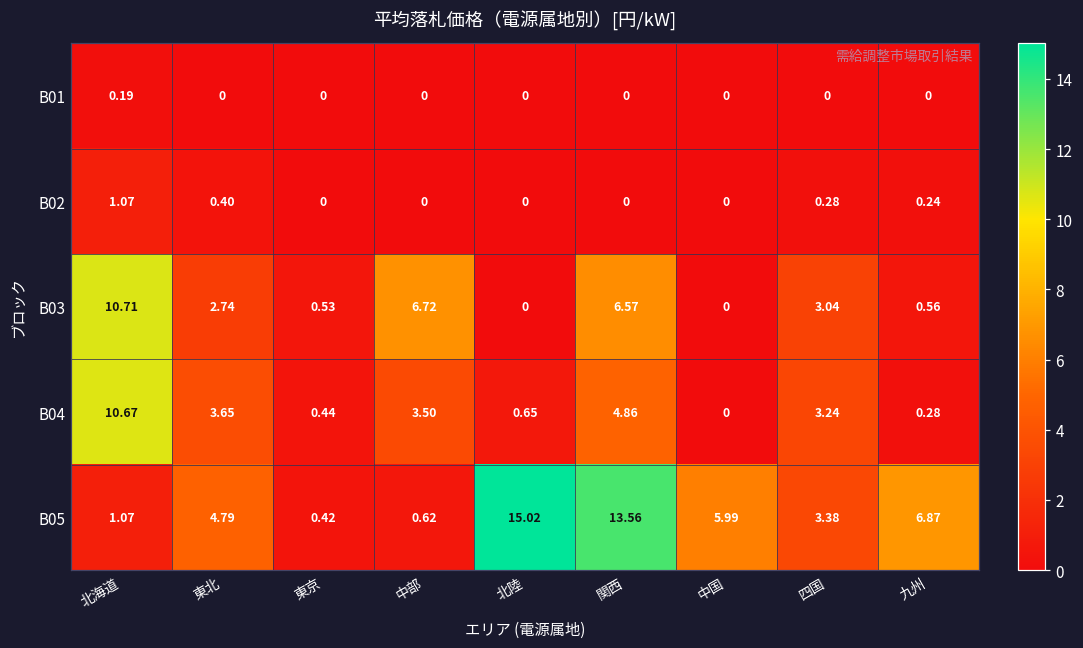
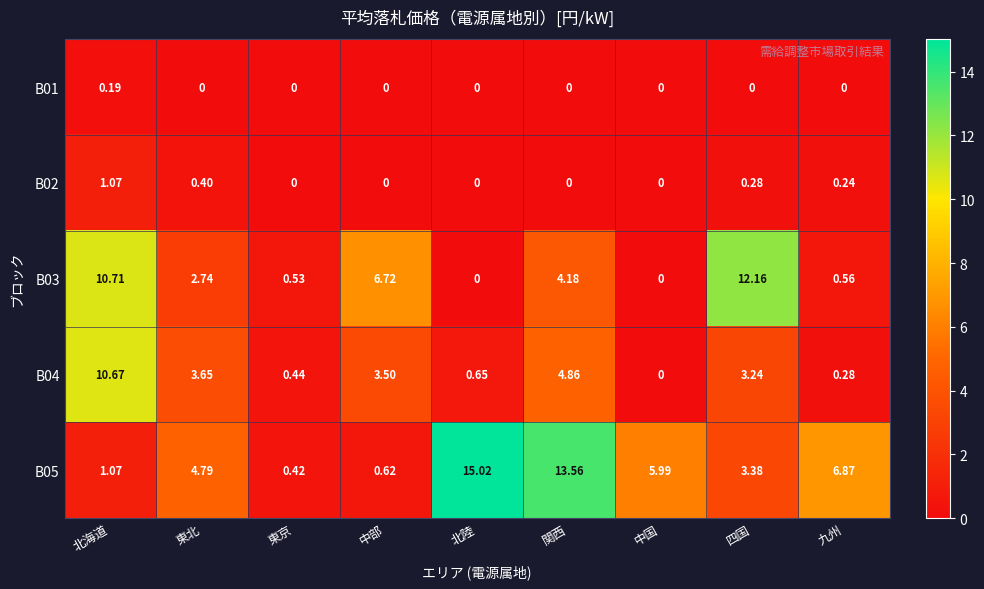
B03, 関西: 6.57 -> 4.18
B03, 四国: 3.04 -> 12.16
